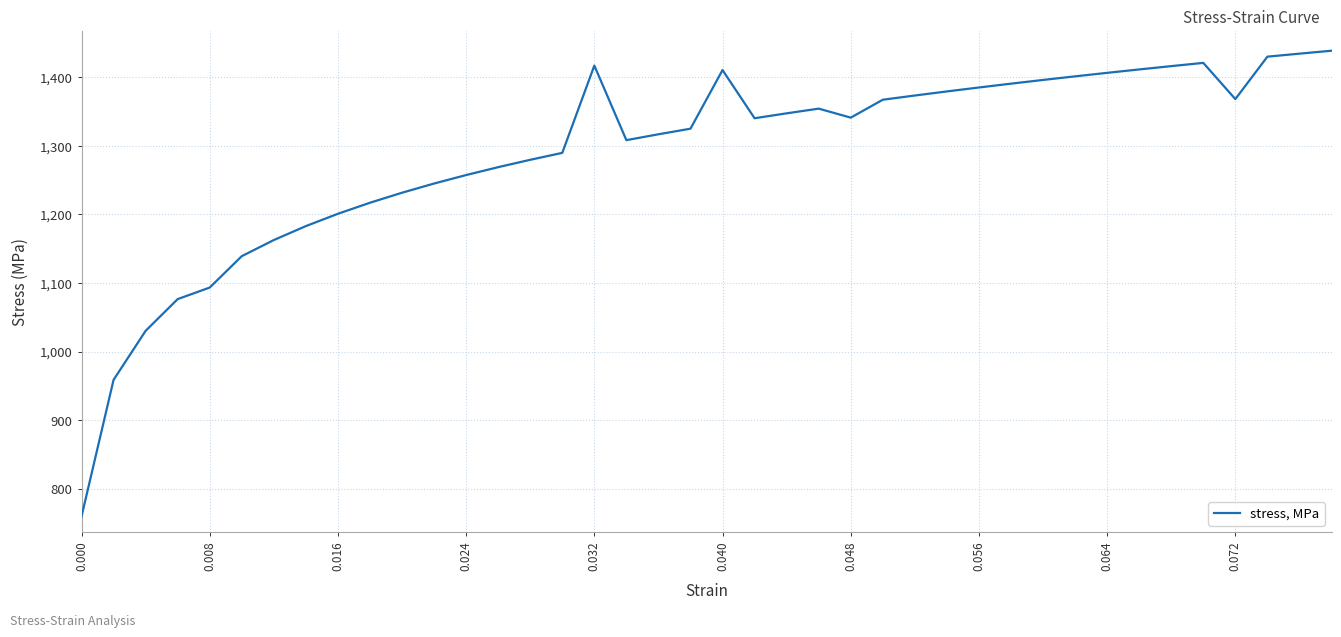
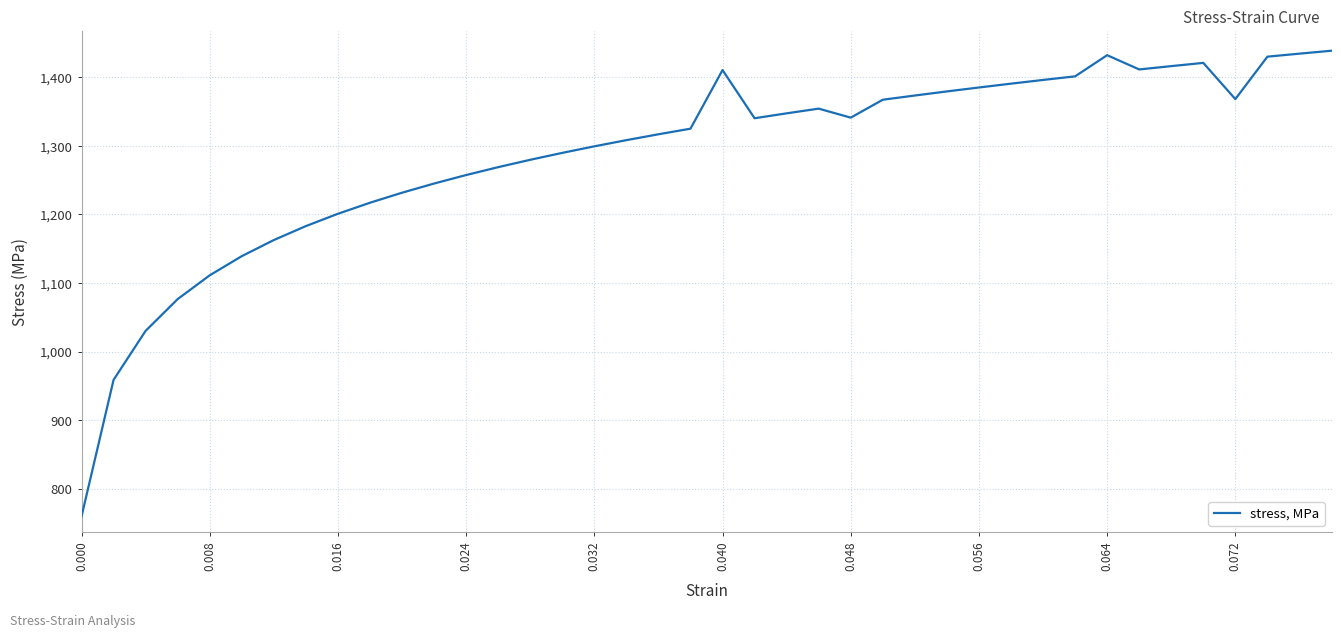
0.008: 1,090 -> 1,110
0.032: 1,420 -> 1,300
0.064: 1,410 -> 1,430
